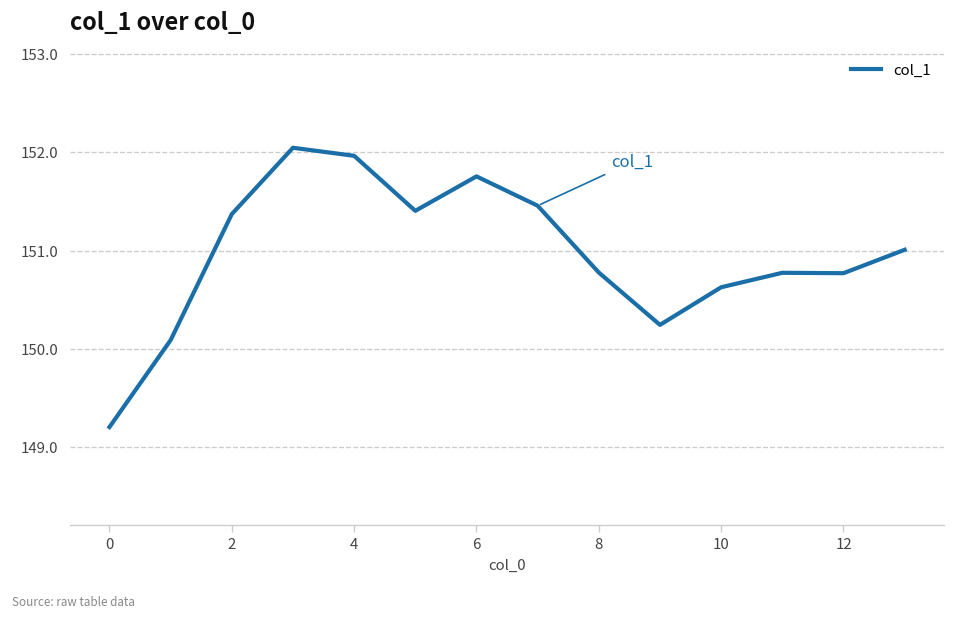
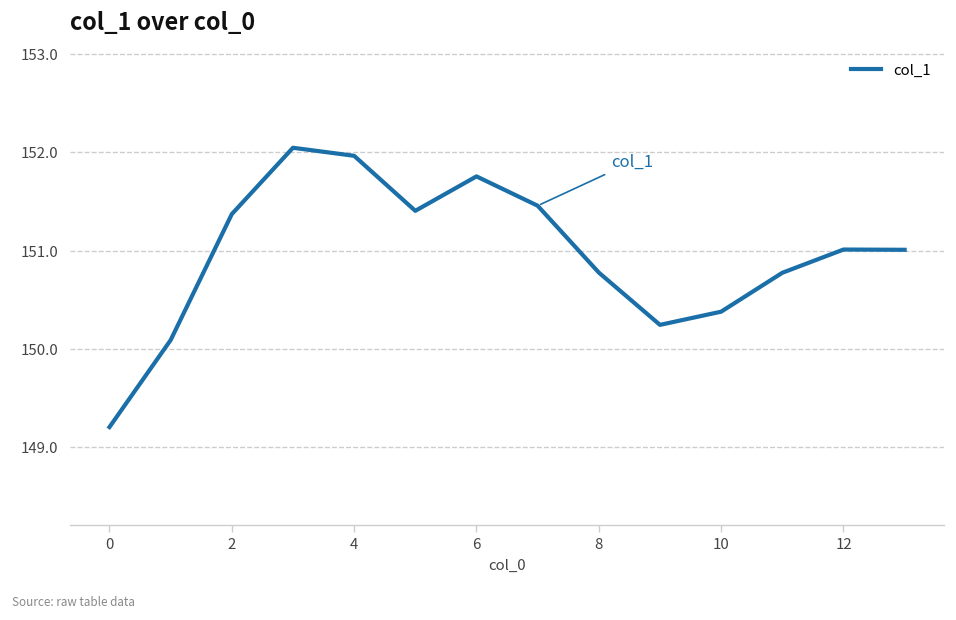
10: 150.6 -> 150.4
12: 150.8 -> 151.0
